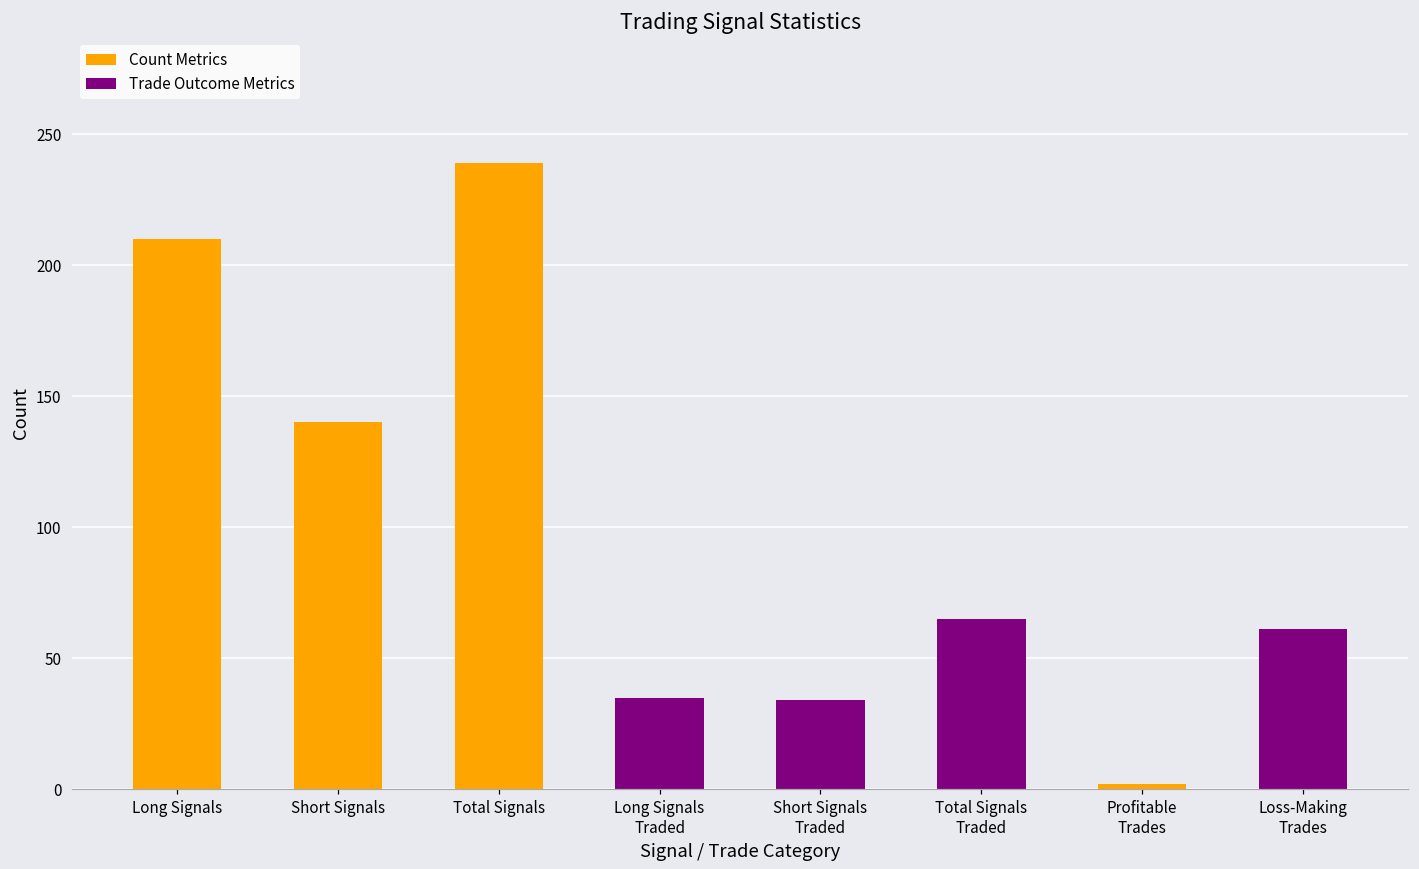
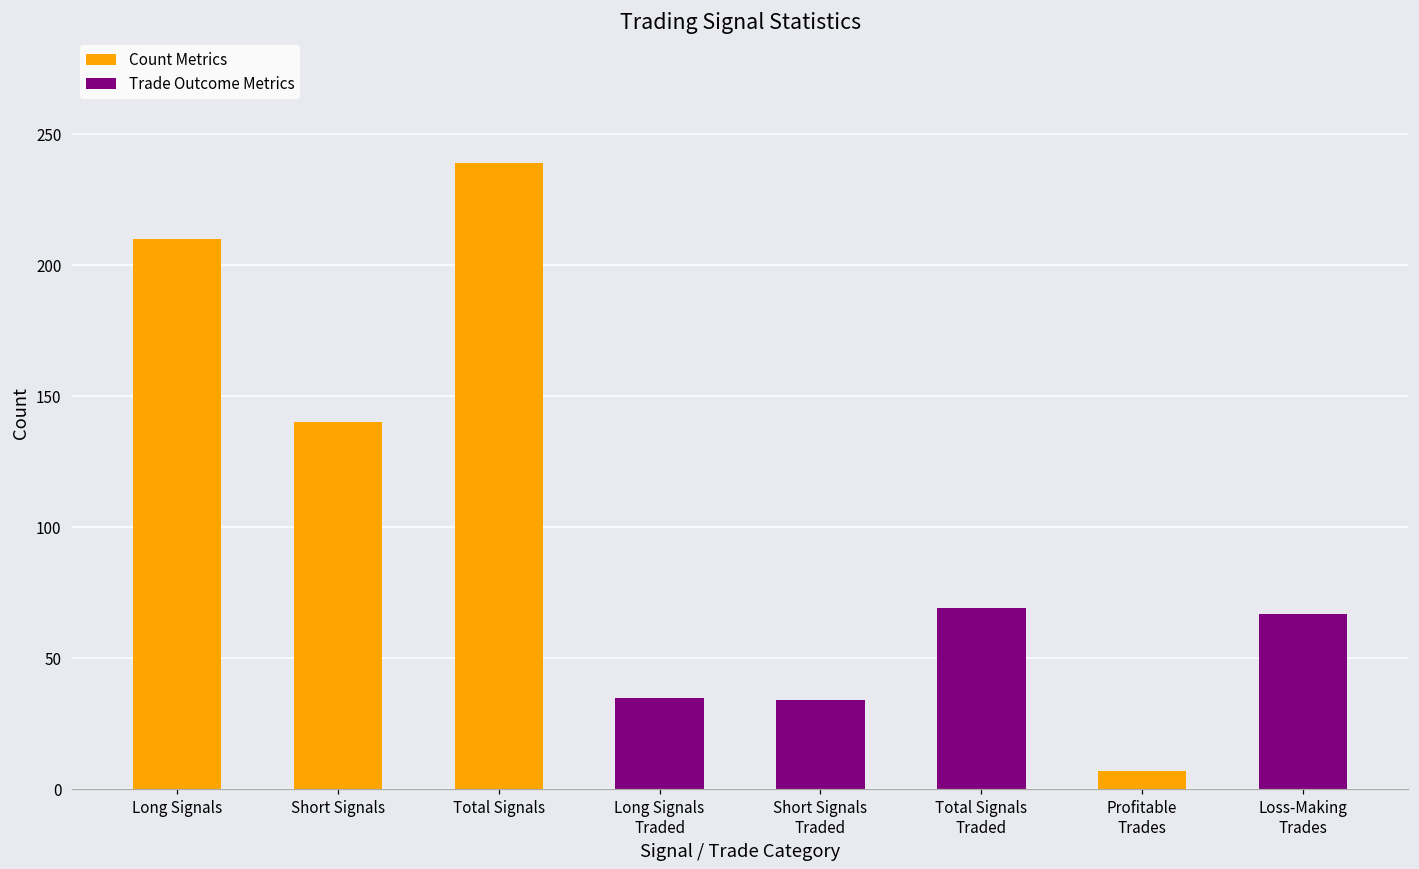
Total Signals Traded: 65 -> 69
Profitable Trades: 2 -> 7
Loss-Making Trades: 61 -> 67
